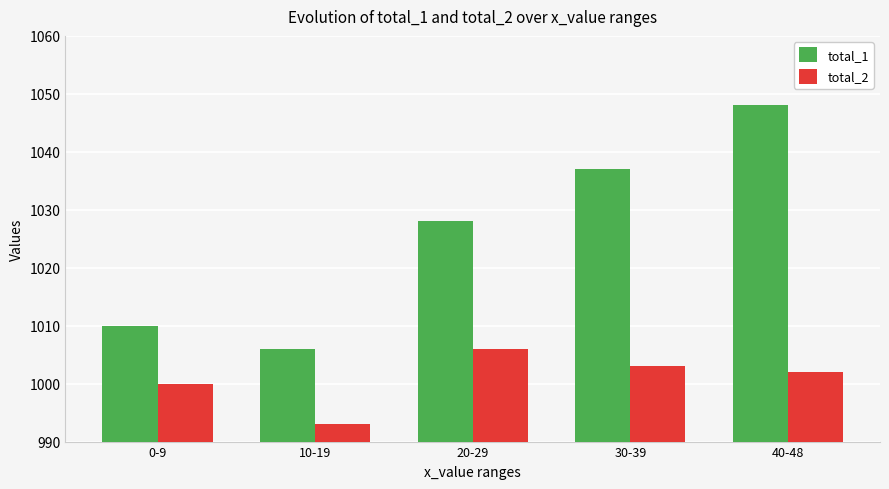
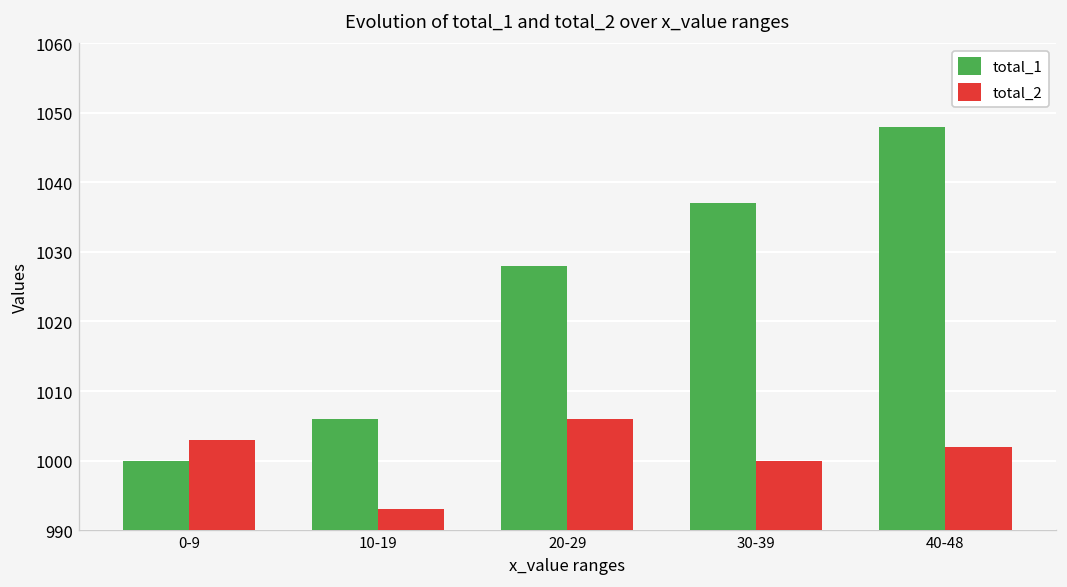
total_1, 0-9: 1010 -> 1000
total_2, 0-9: 1000 -> 1003
total_2, 30-39: 1003 -> 1000
